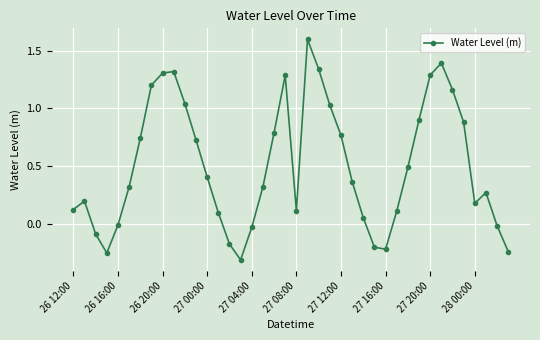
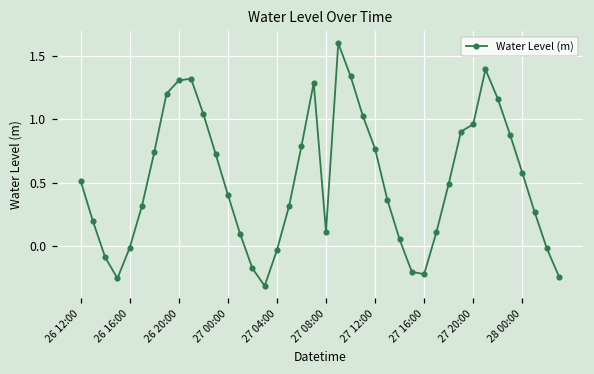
26 12:00: 0.12 -> 0.51
27 20:00: 1.29 -> 0.96
28 00:00: 0.18 -> 0.58
